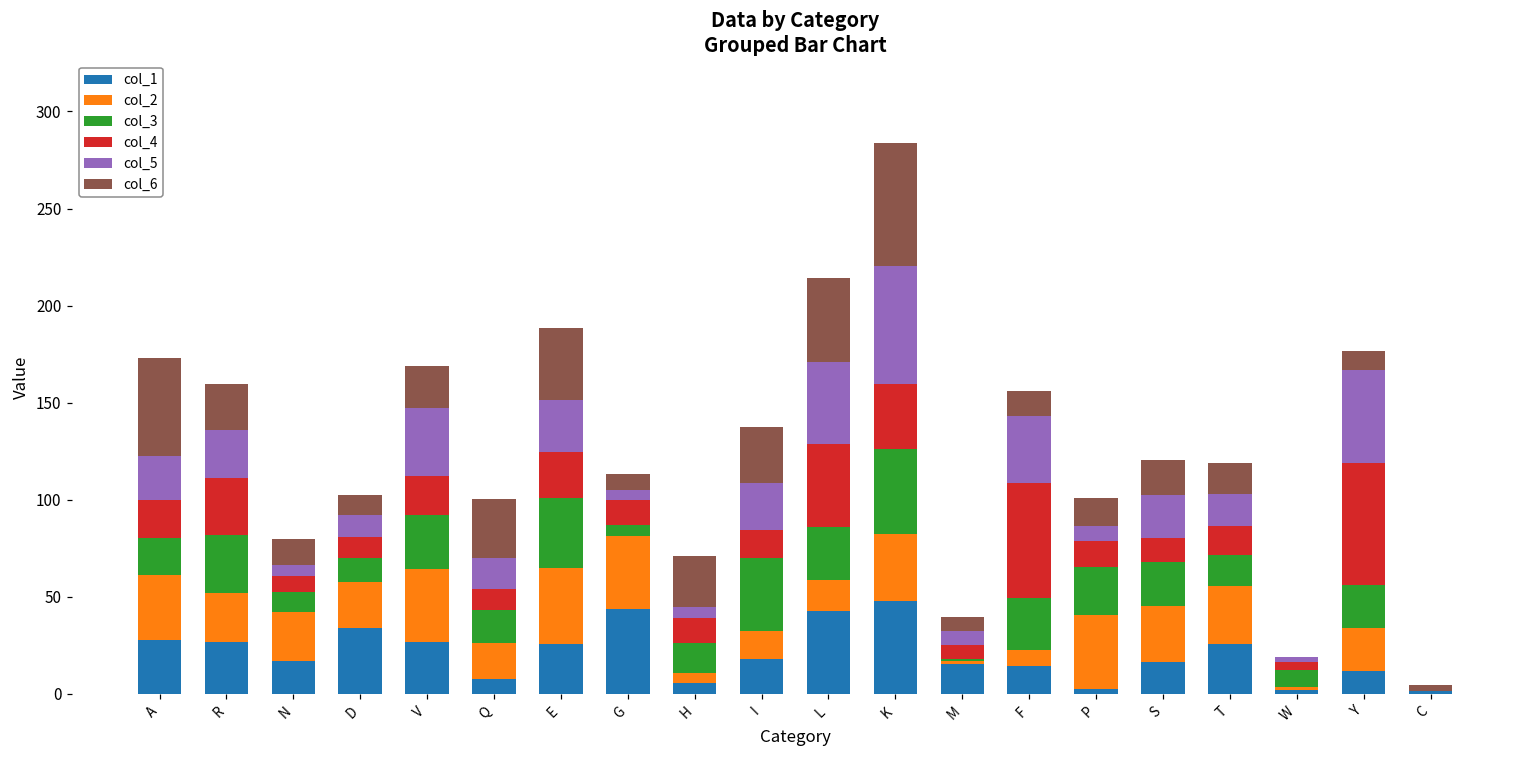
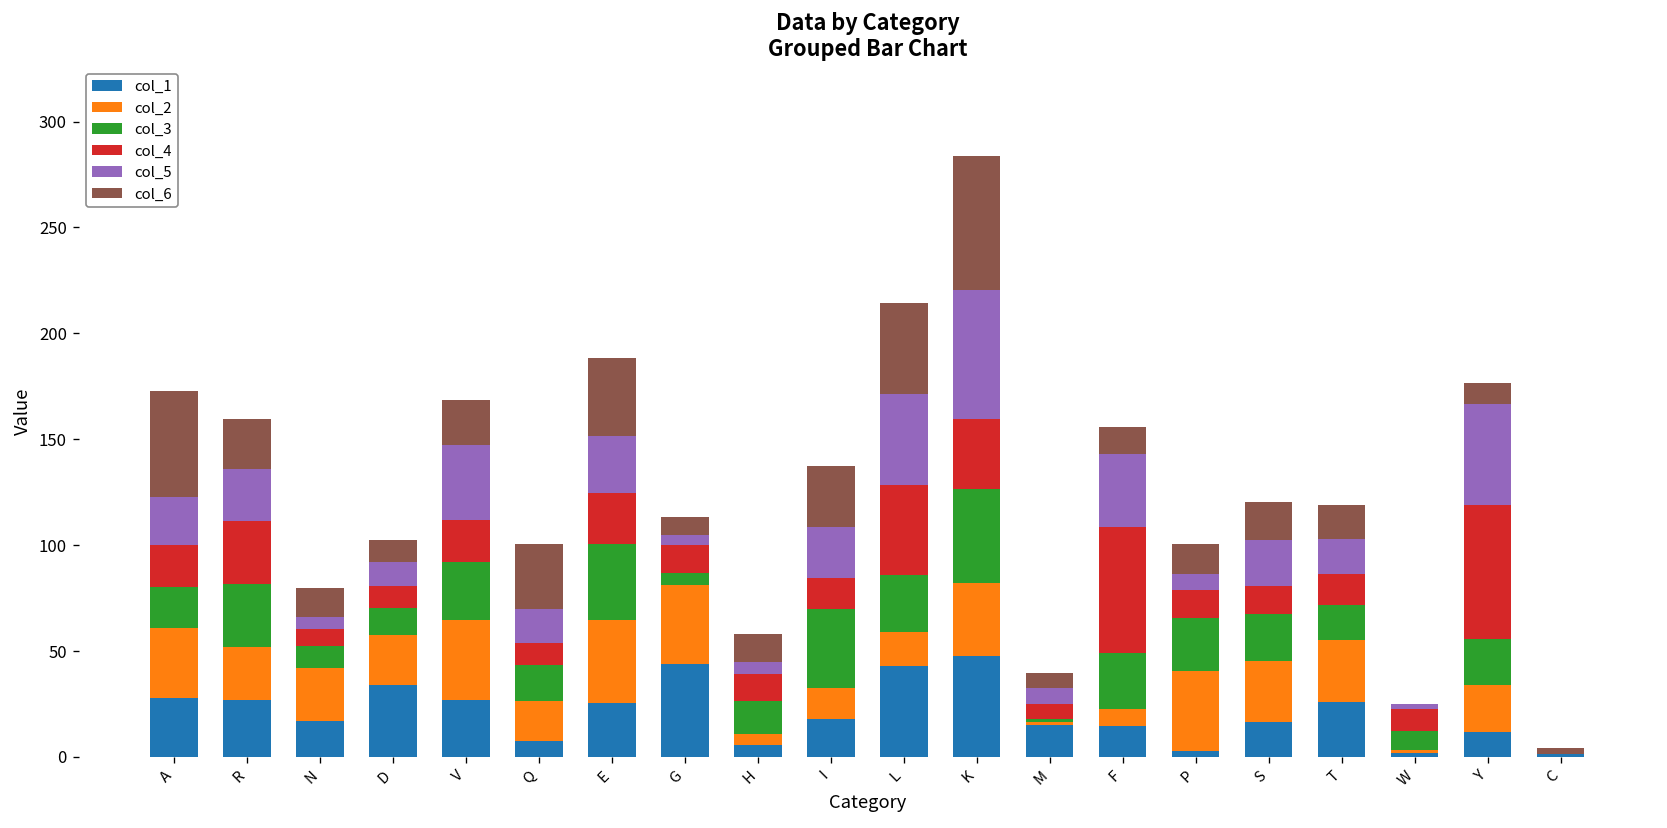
col_6, H: 26 -> 13
col_4, W: 4 -> 10
